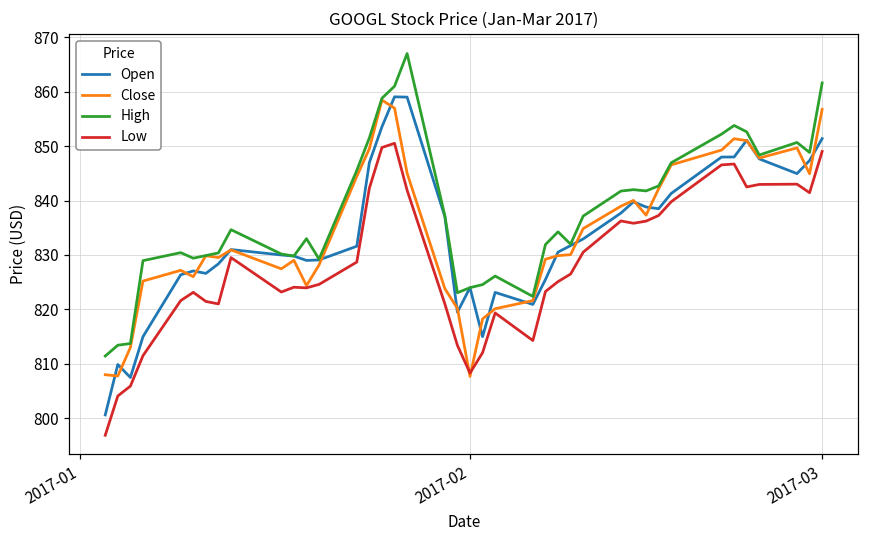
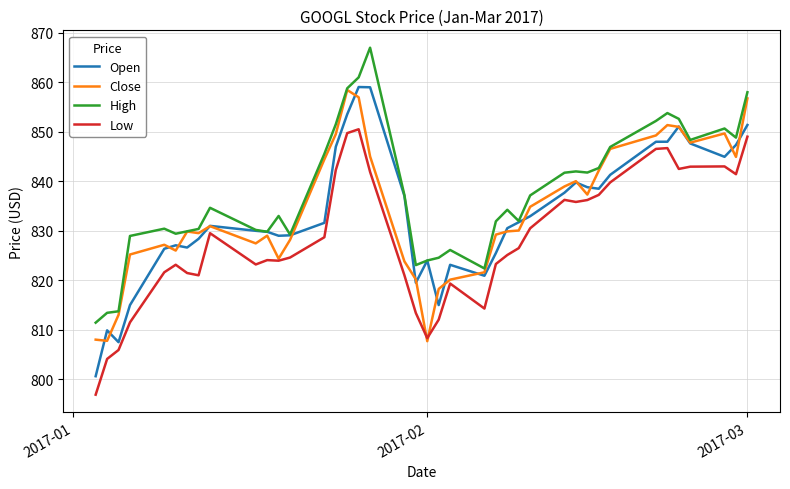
High, 2017-03: 862 -> 858
